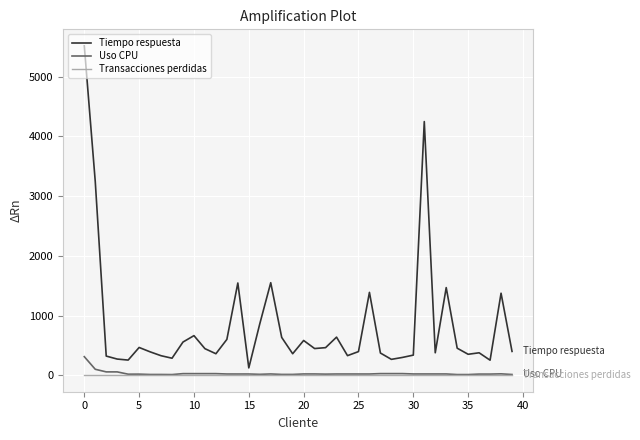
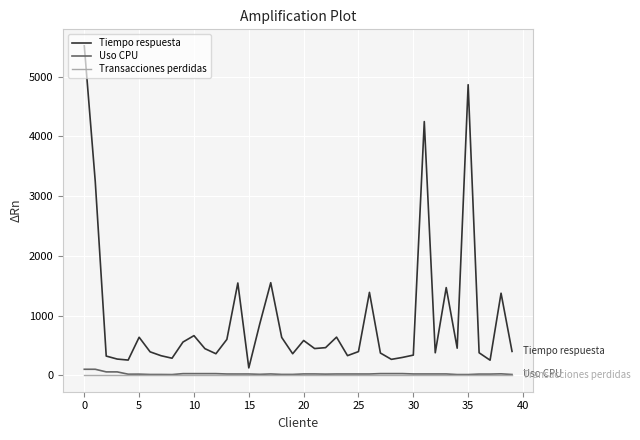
Uso CPU, 0: 300 -> 100
Tiempo respuesta, 5: 500 -> 600
Tiempo respuesta, 35: 400 -> 4900
